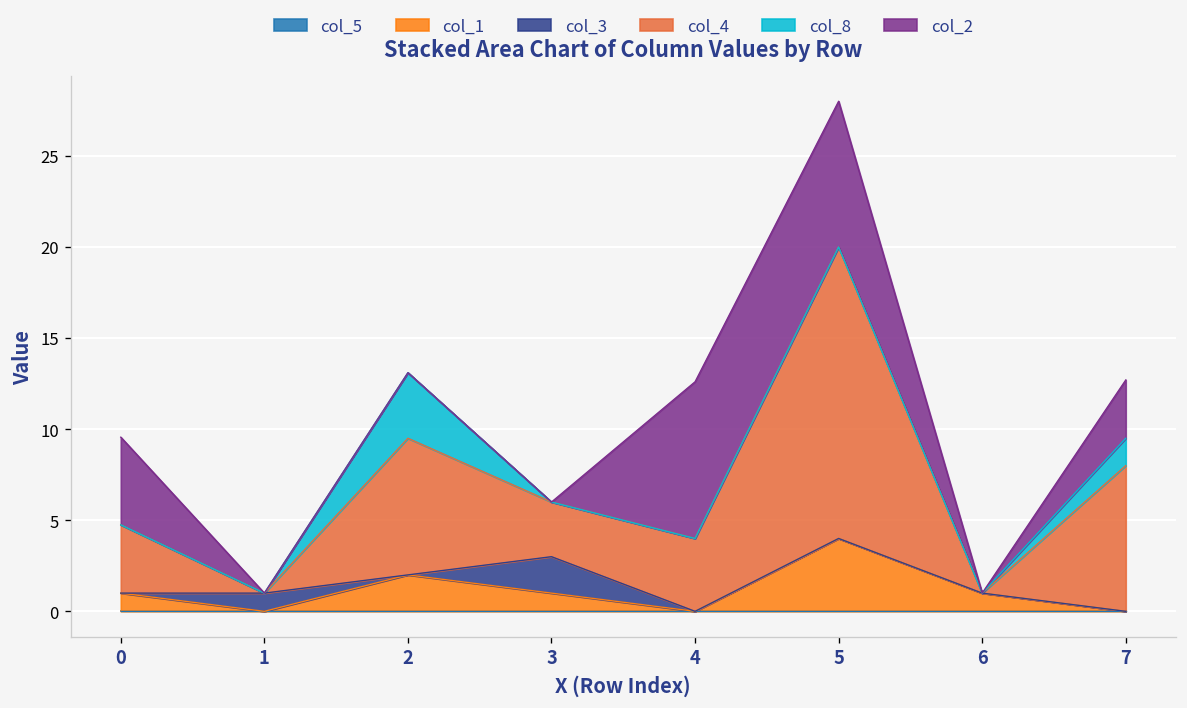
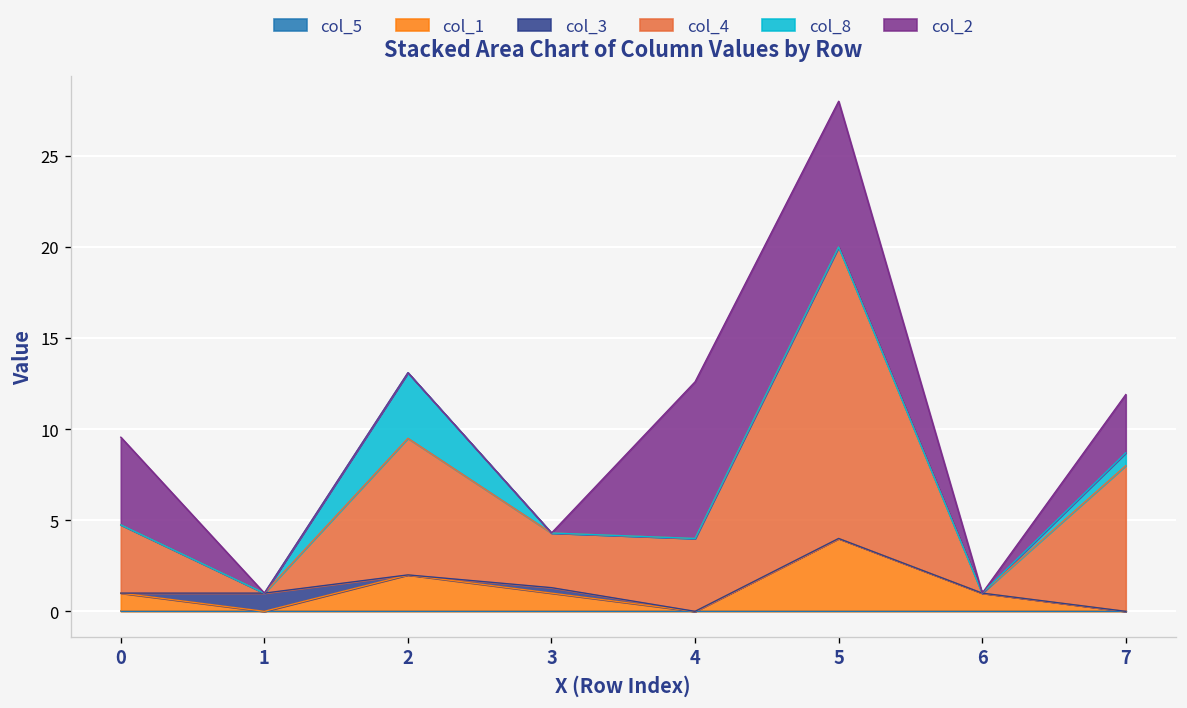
col_3, 3: 2.0 -> 0.3
col_8, 7: 1.5 -> 0.7
